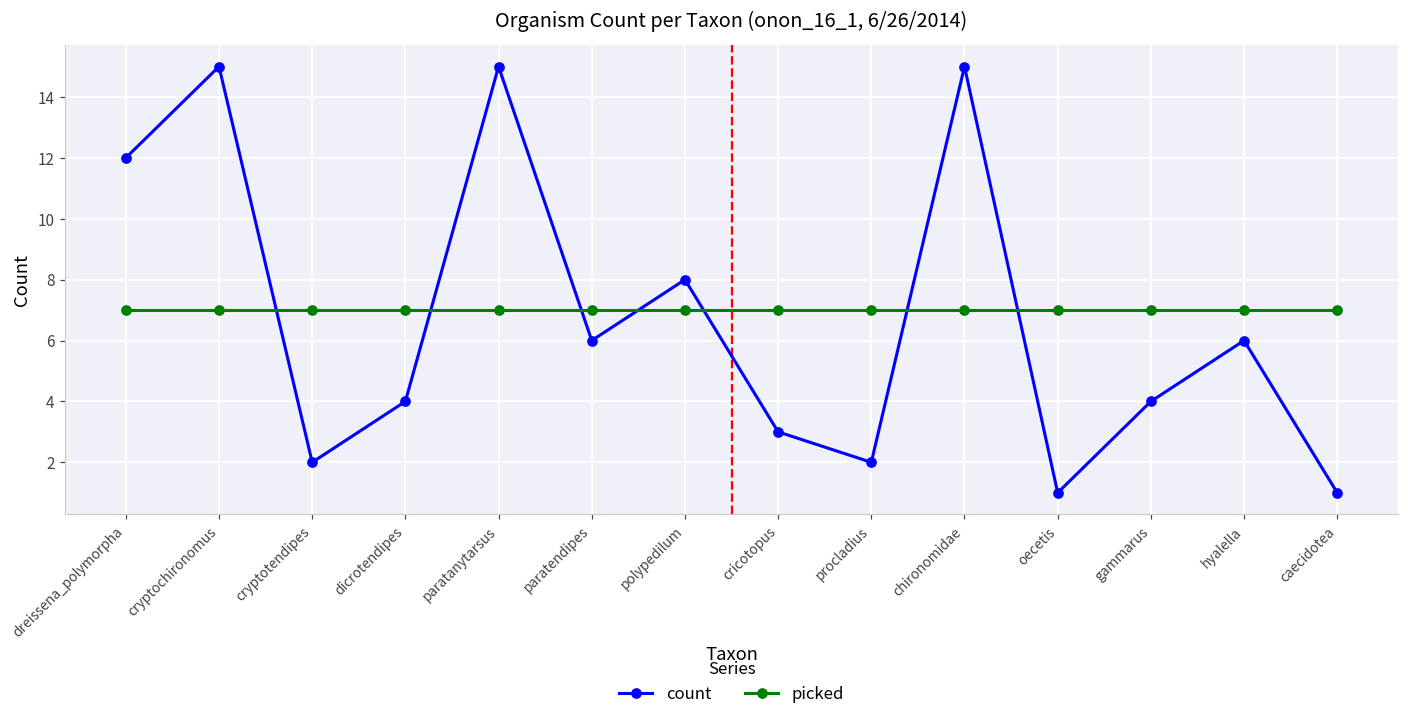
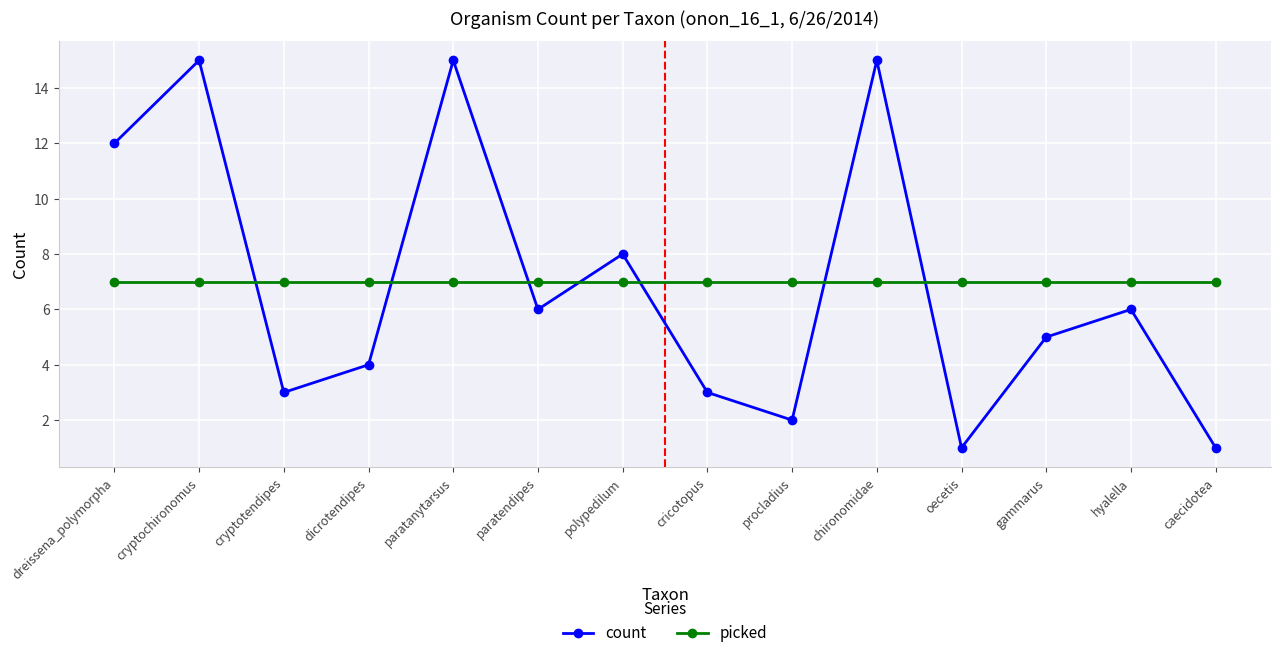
count, cryptotendipes: 2 -> 3
count, gammarus: 4 -> 5
